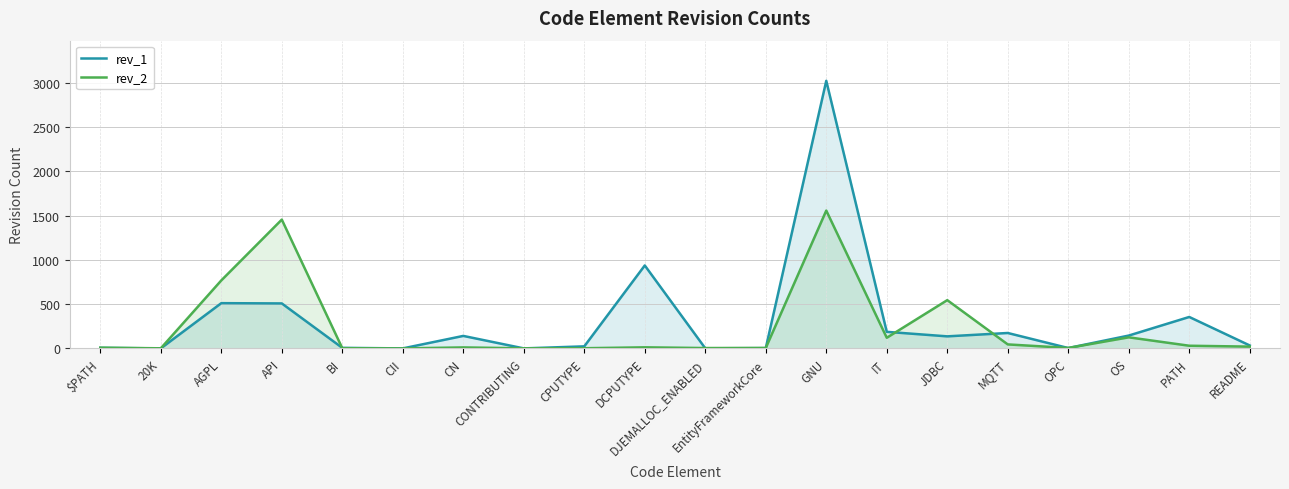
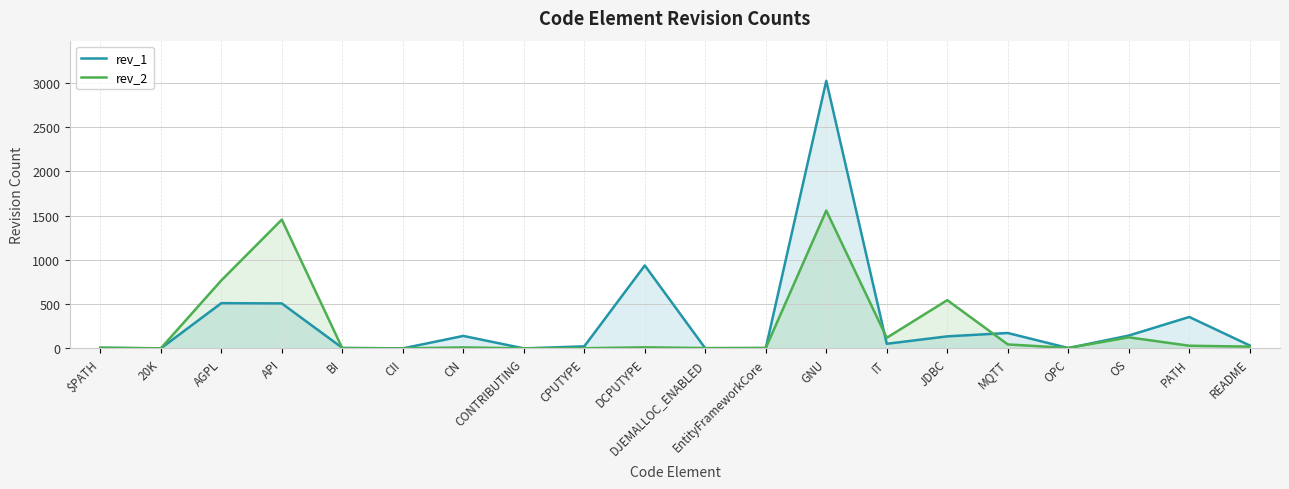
rev_1, IT: 200 -> 100
